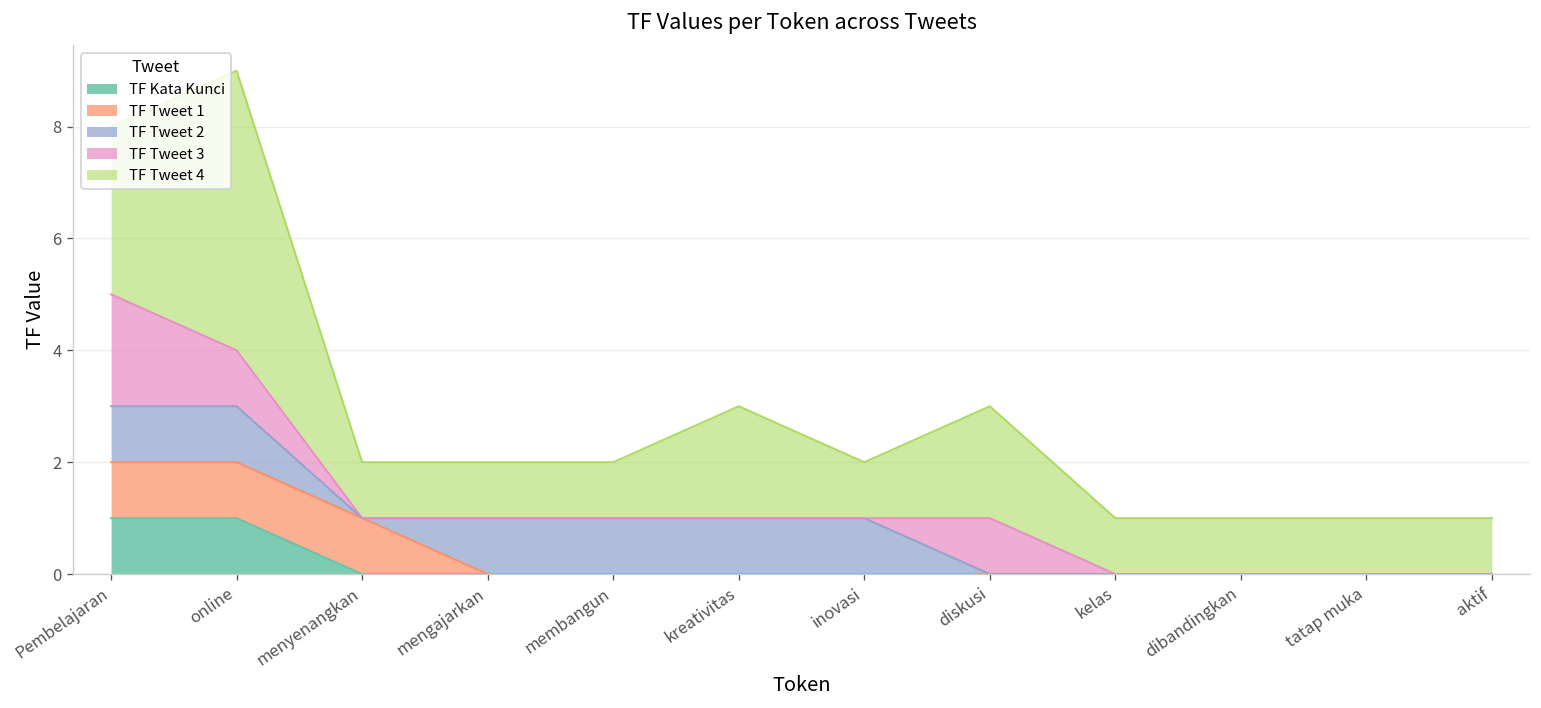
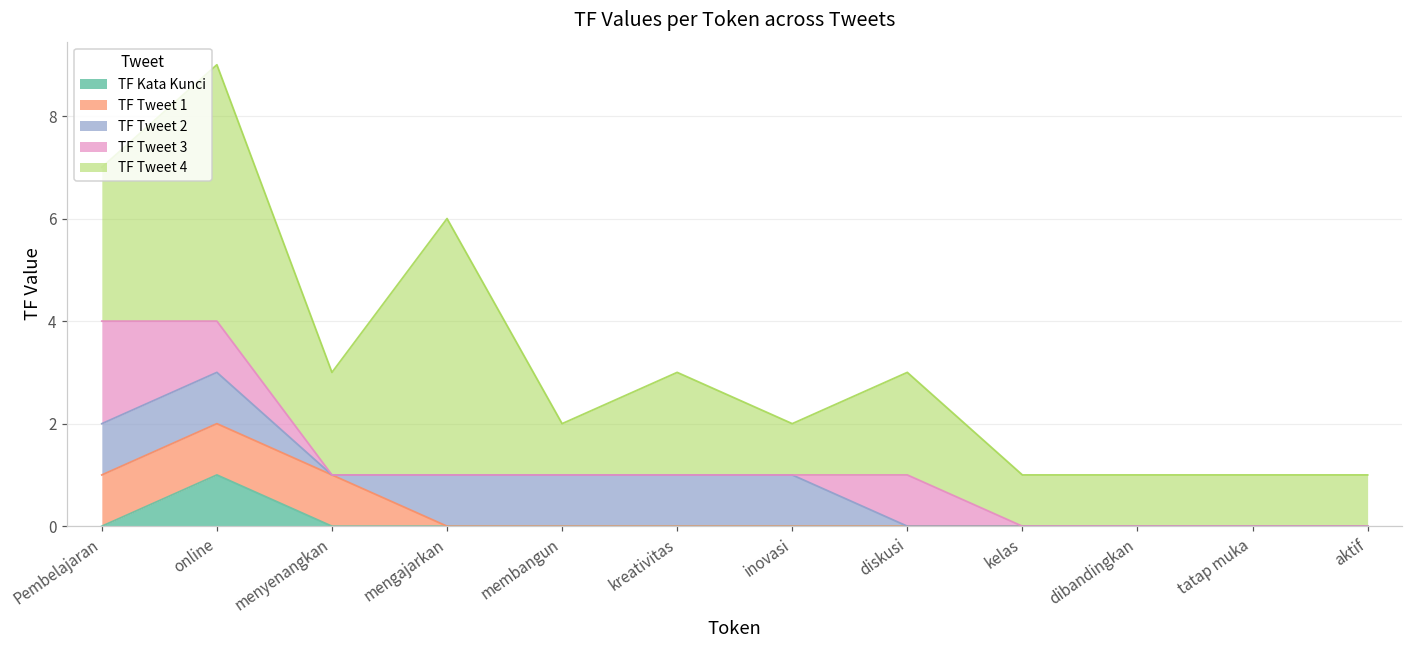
TF Kata Kunci, Pembelajaran: 1 -> 0
TF Tweet 4, menyenangkan: 1 -> 2
TF Tweet 4, mengajarkan: 1 -> 5
